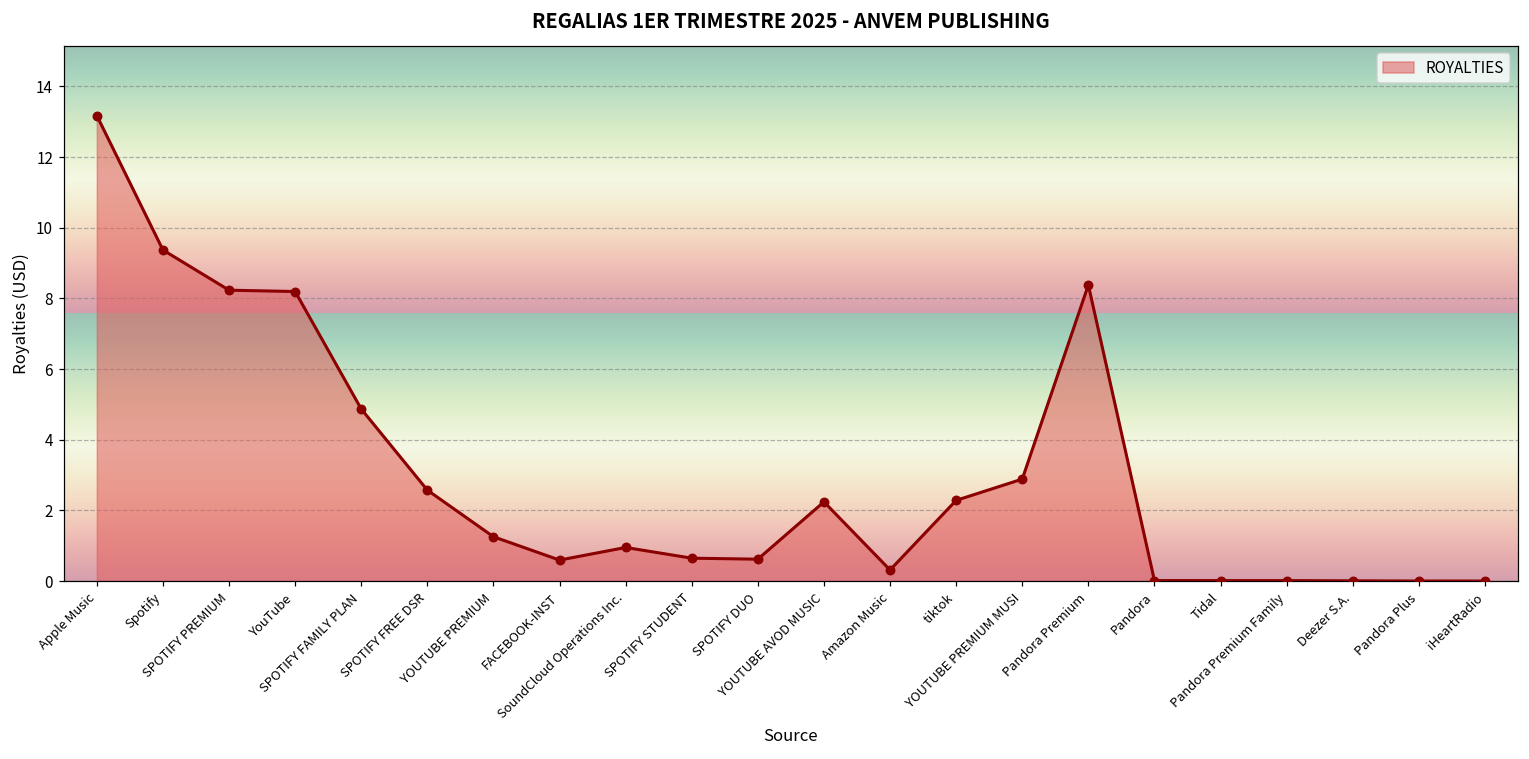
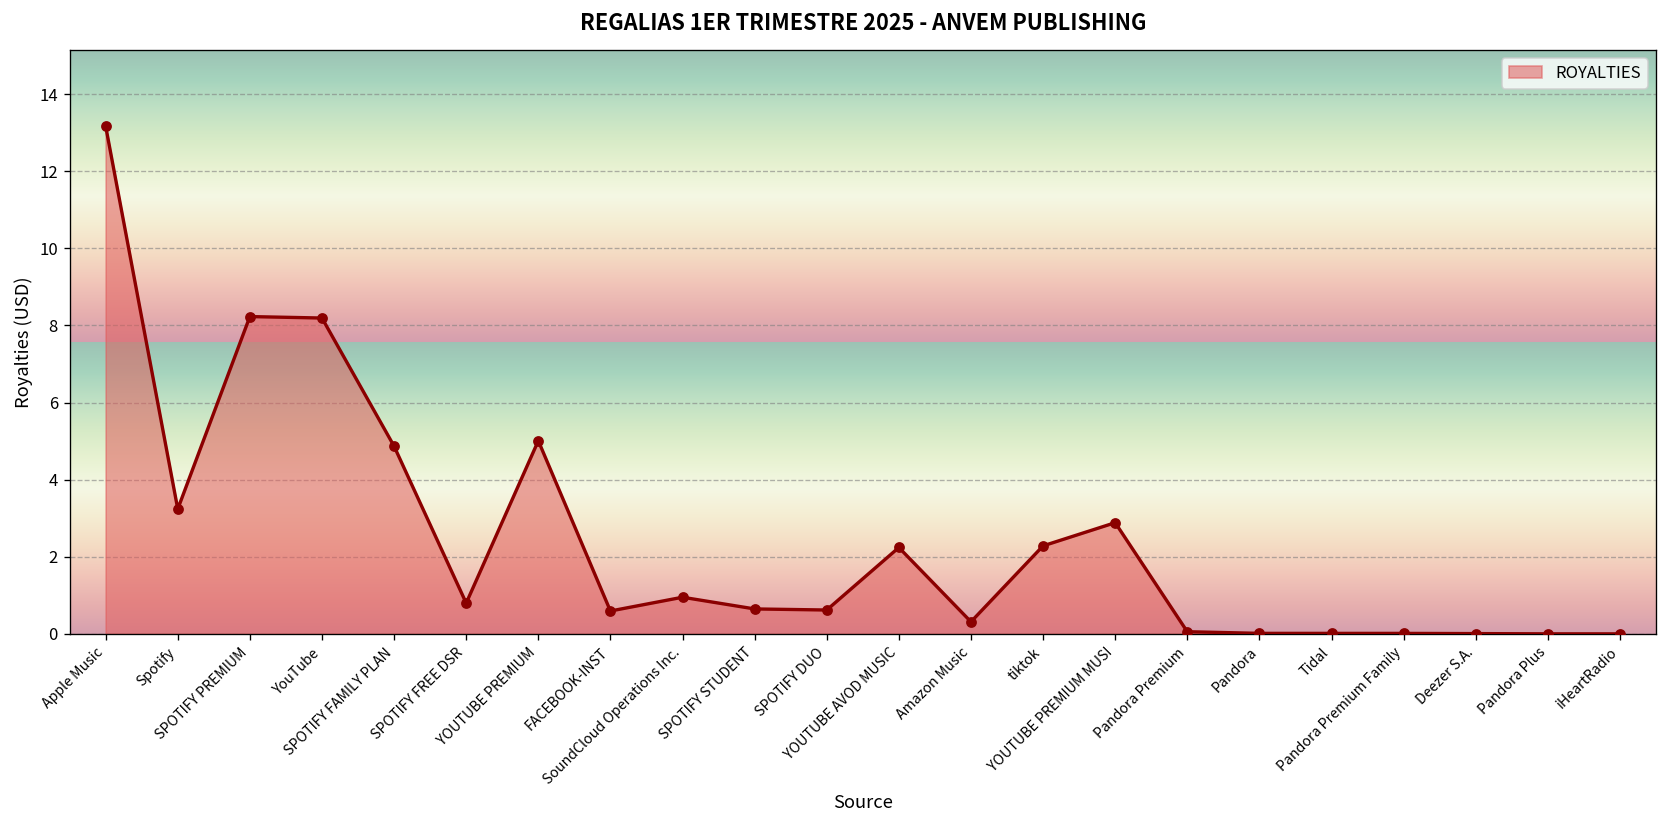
Spotify: 9.4 -> 3.2
SPOTIFY FREE DSR: 2.6 -> 0.8
YOUTUBE PREMIUM: 1.3 -> 5.0
Pandora Premium: 8.4 -> 0.1
